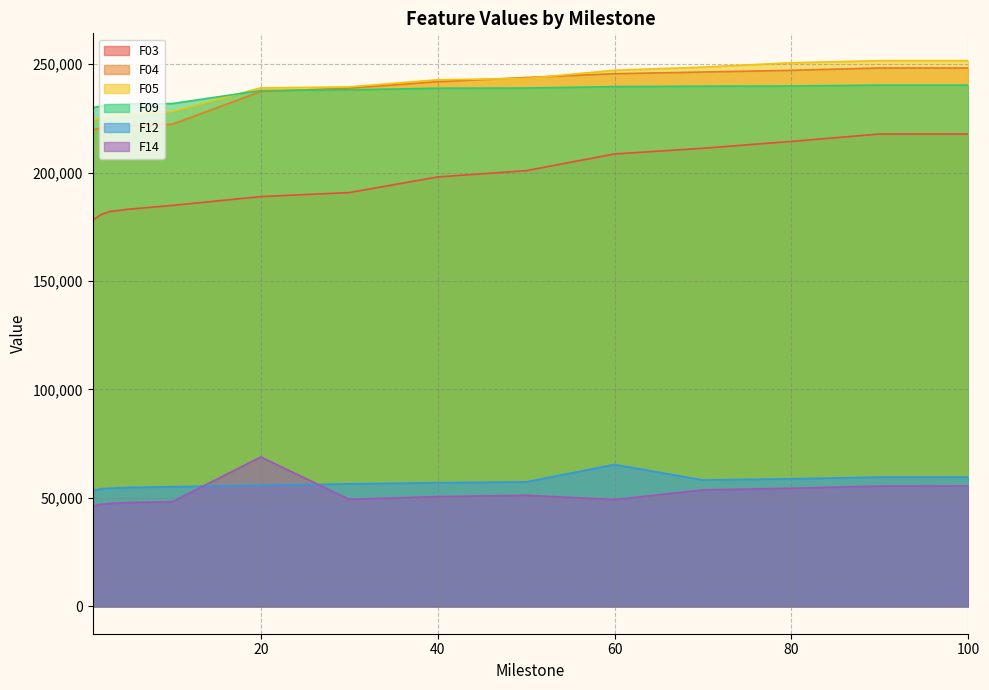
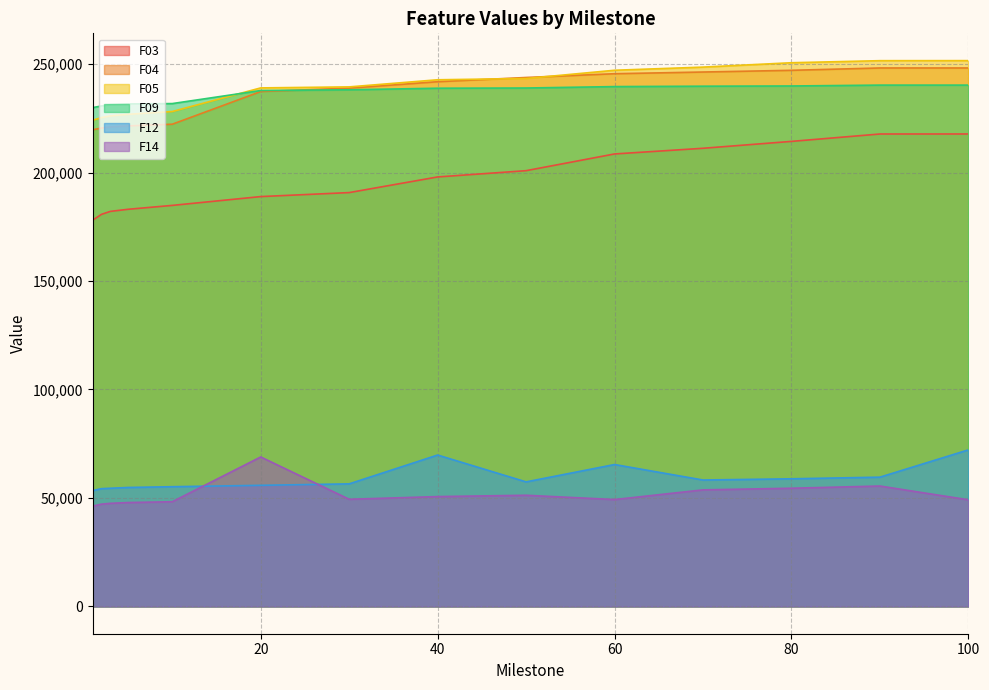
F12, 40: 57,000 -> 70,000
F12, 100: 60,000 -> 72,000
F14, 100: 56,000 -> 49,000
